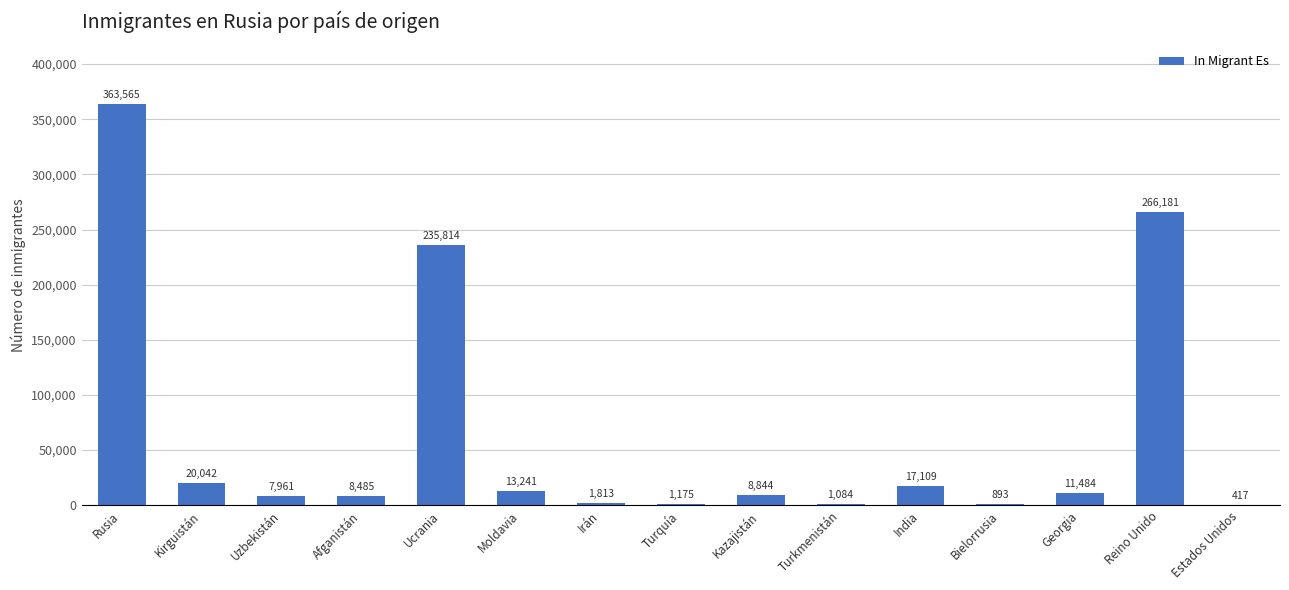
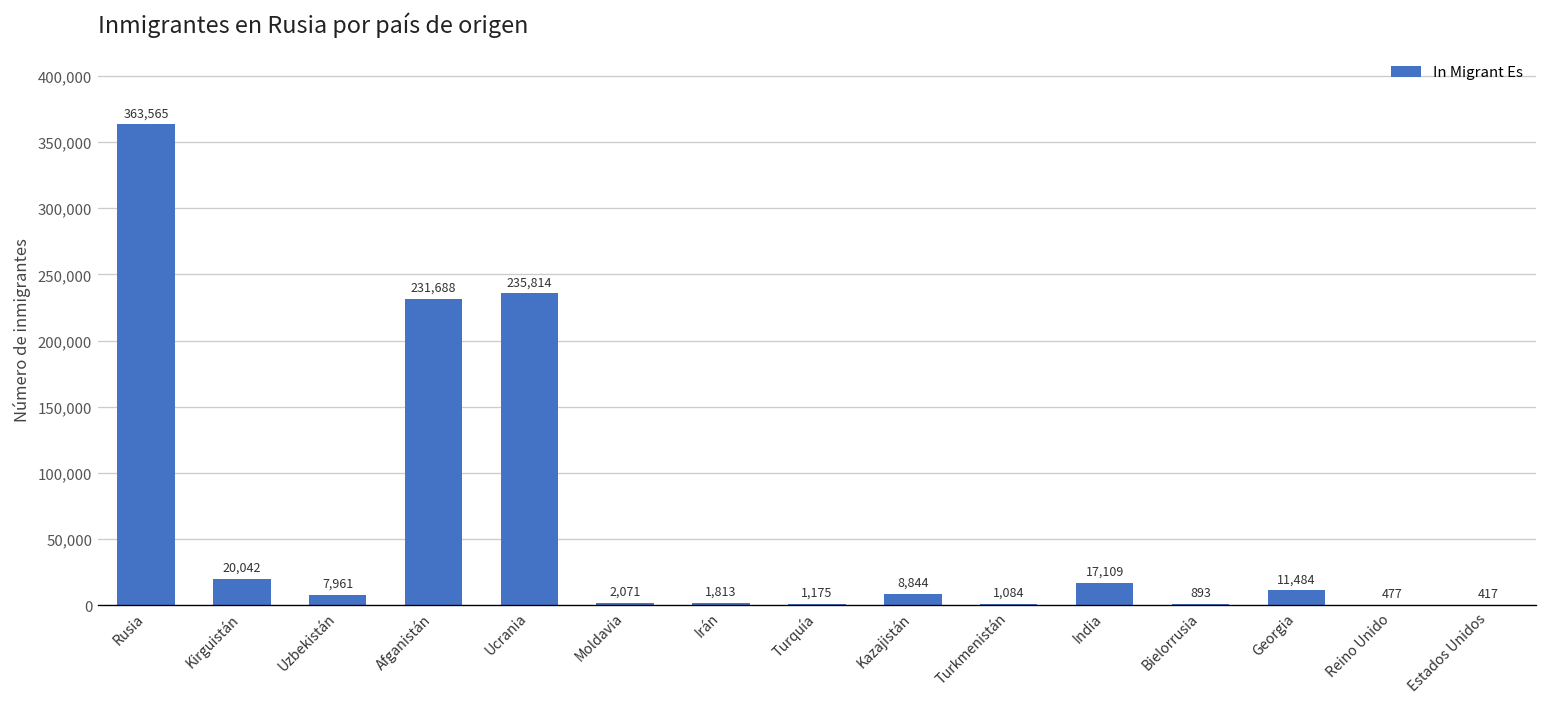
Afganistán: 8,485 -> 231,688
Moldavia: 13,241 -> 2,071
Reino Unido: 266,181 -> 477
